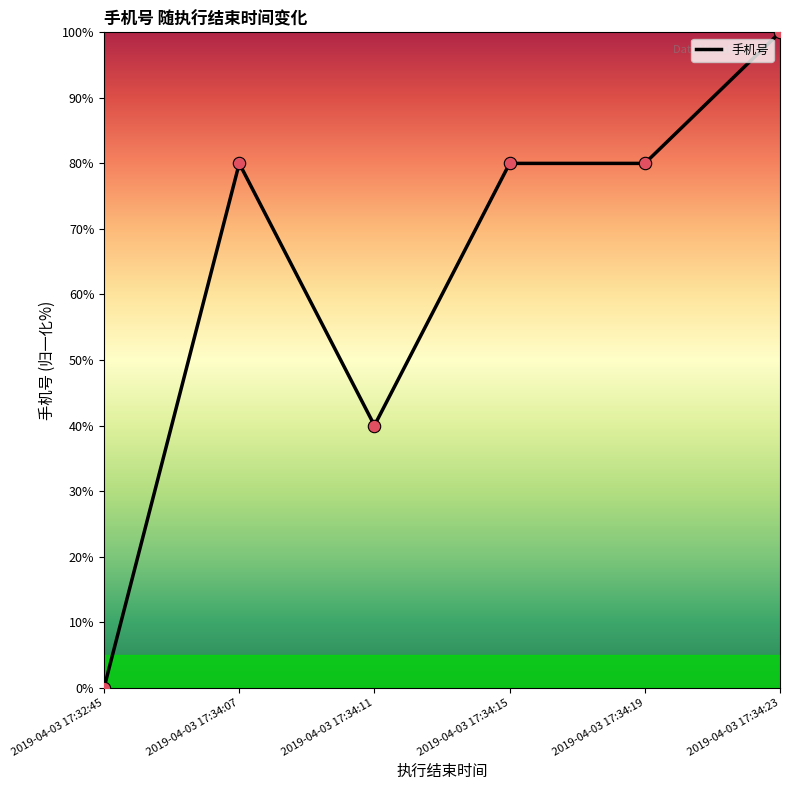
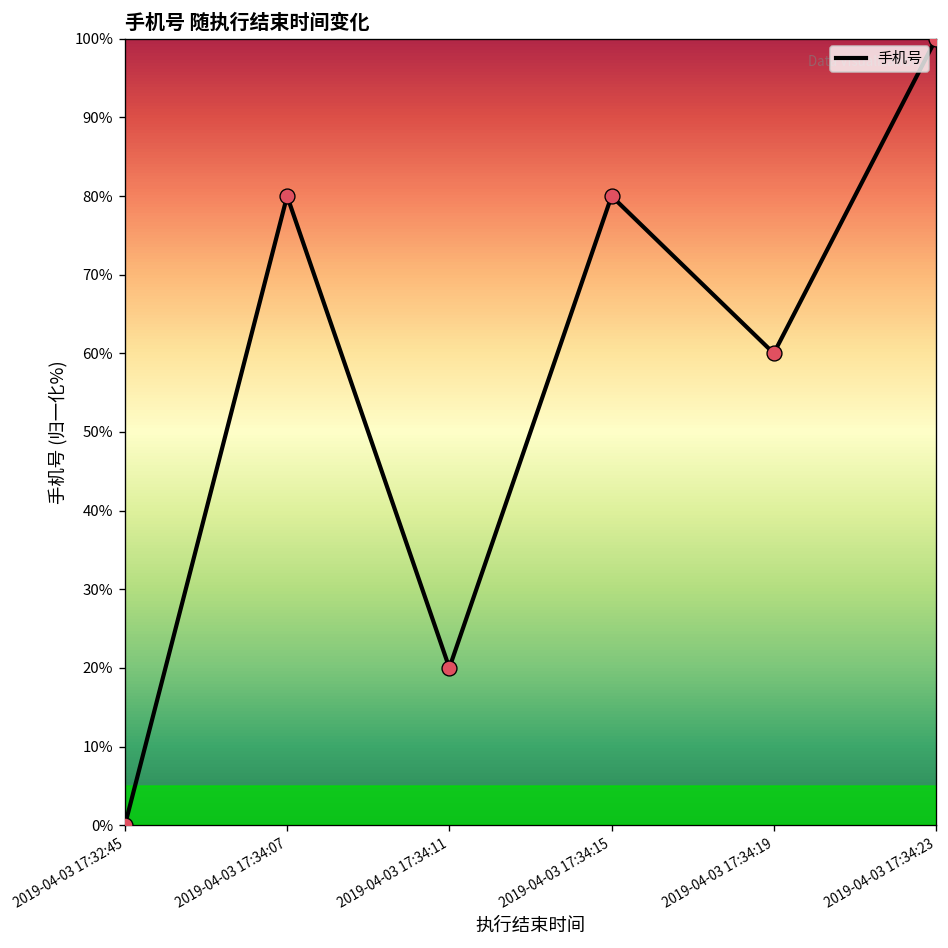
2019-04-03 17:34:11: 40% -> 20%
2019-04-03 17:34:19: 80% -> 60%
